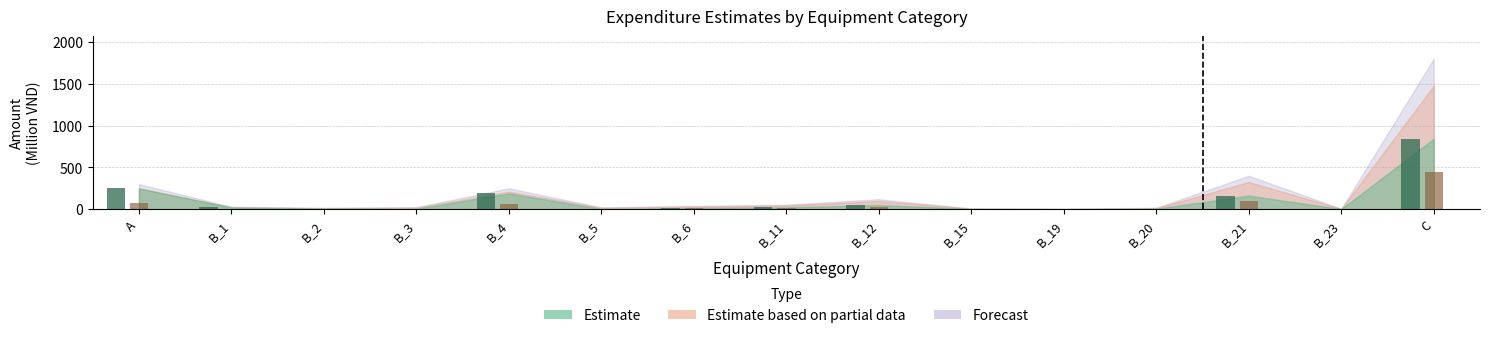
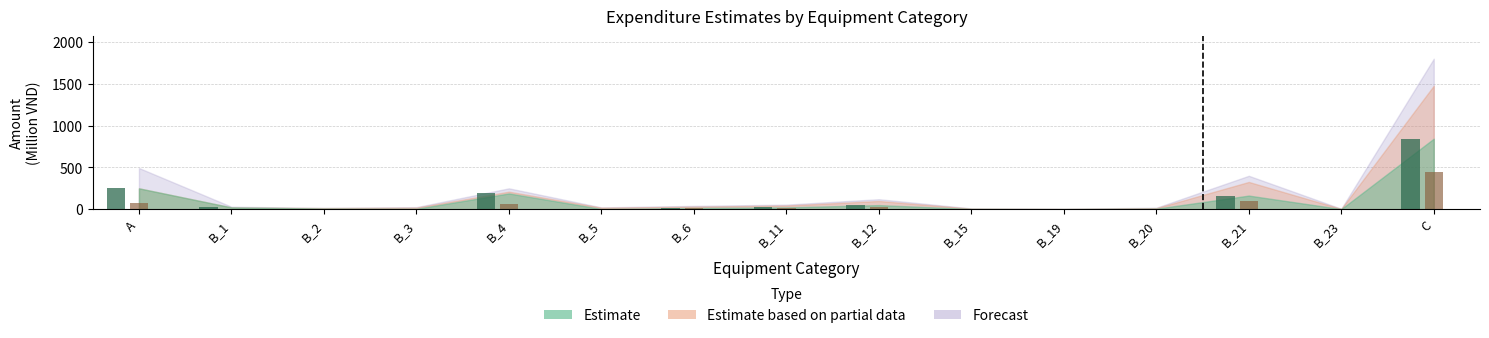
Forecast, A: 300 -> 500
